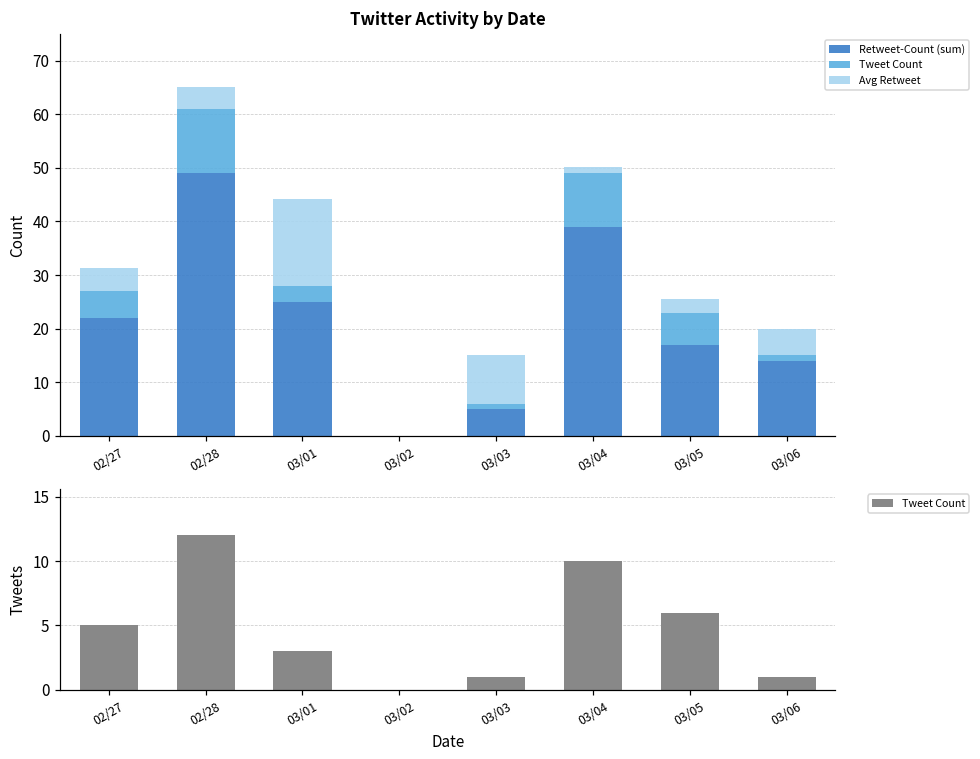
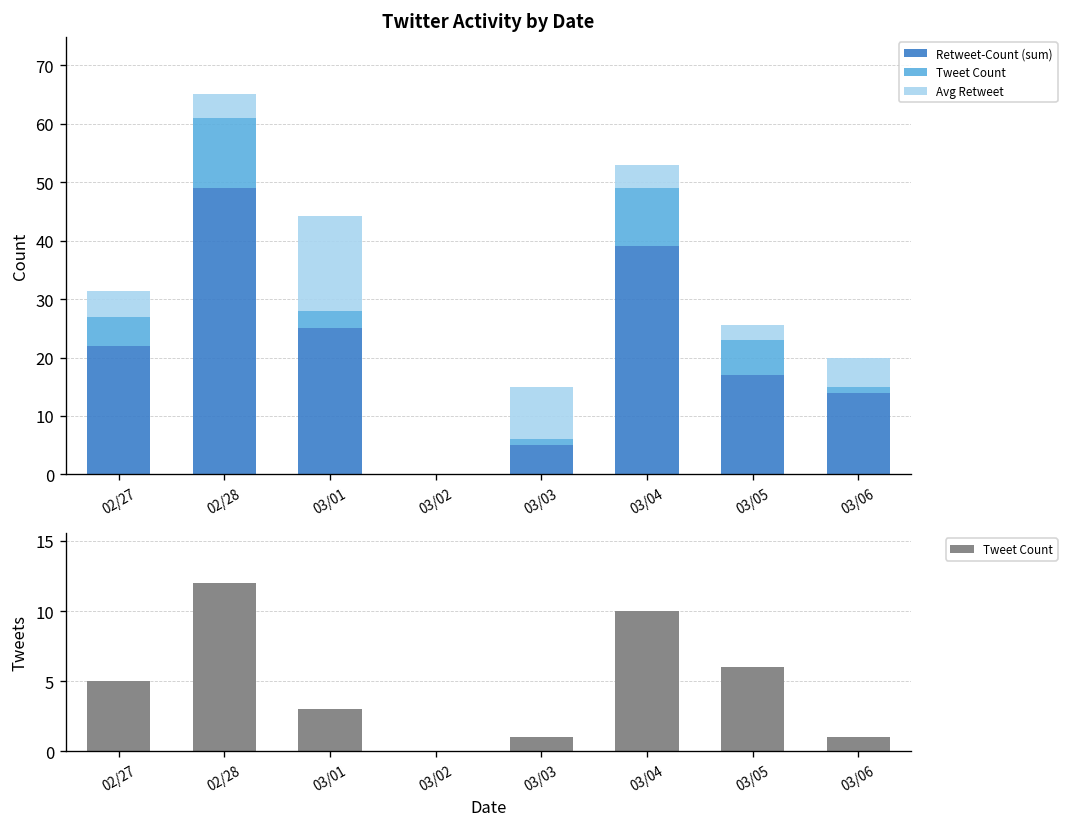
Twitter Activity by Date, Avg Retweet, 03/04: 1 -> 4
